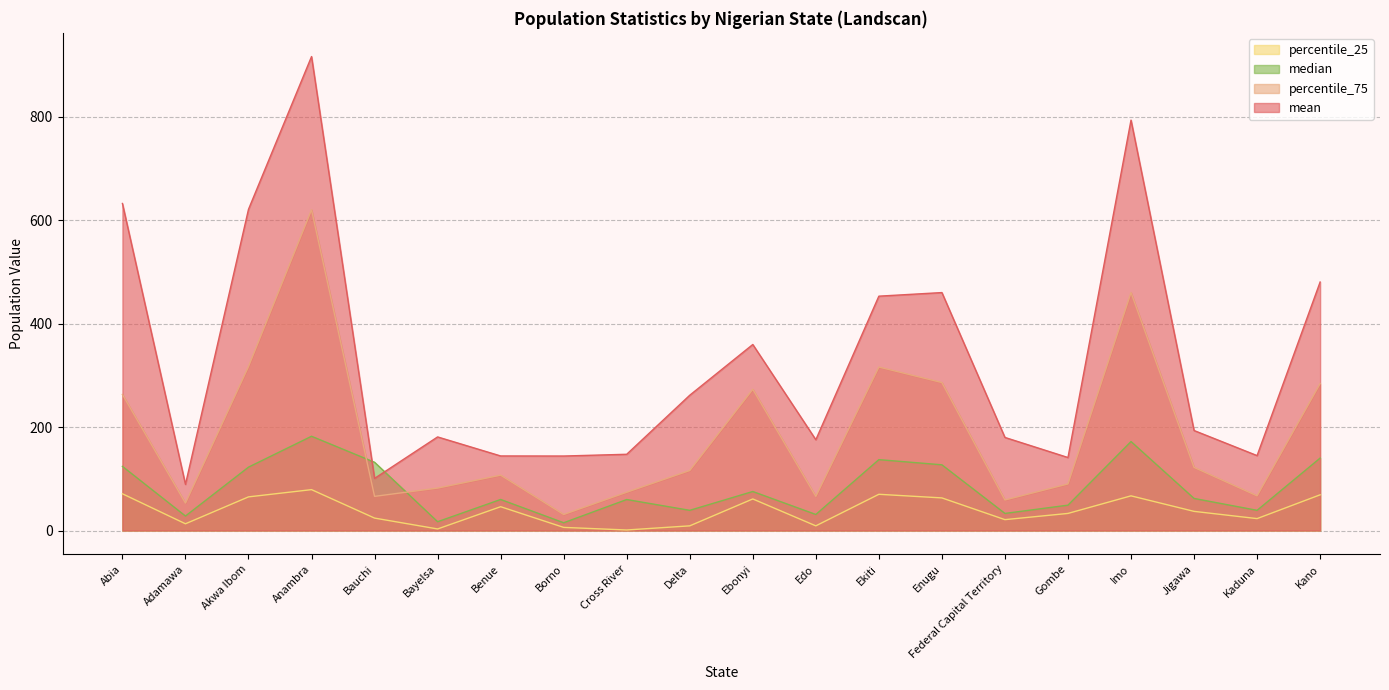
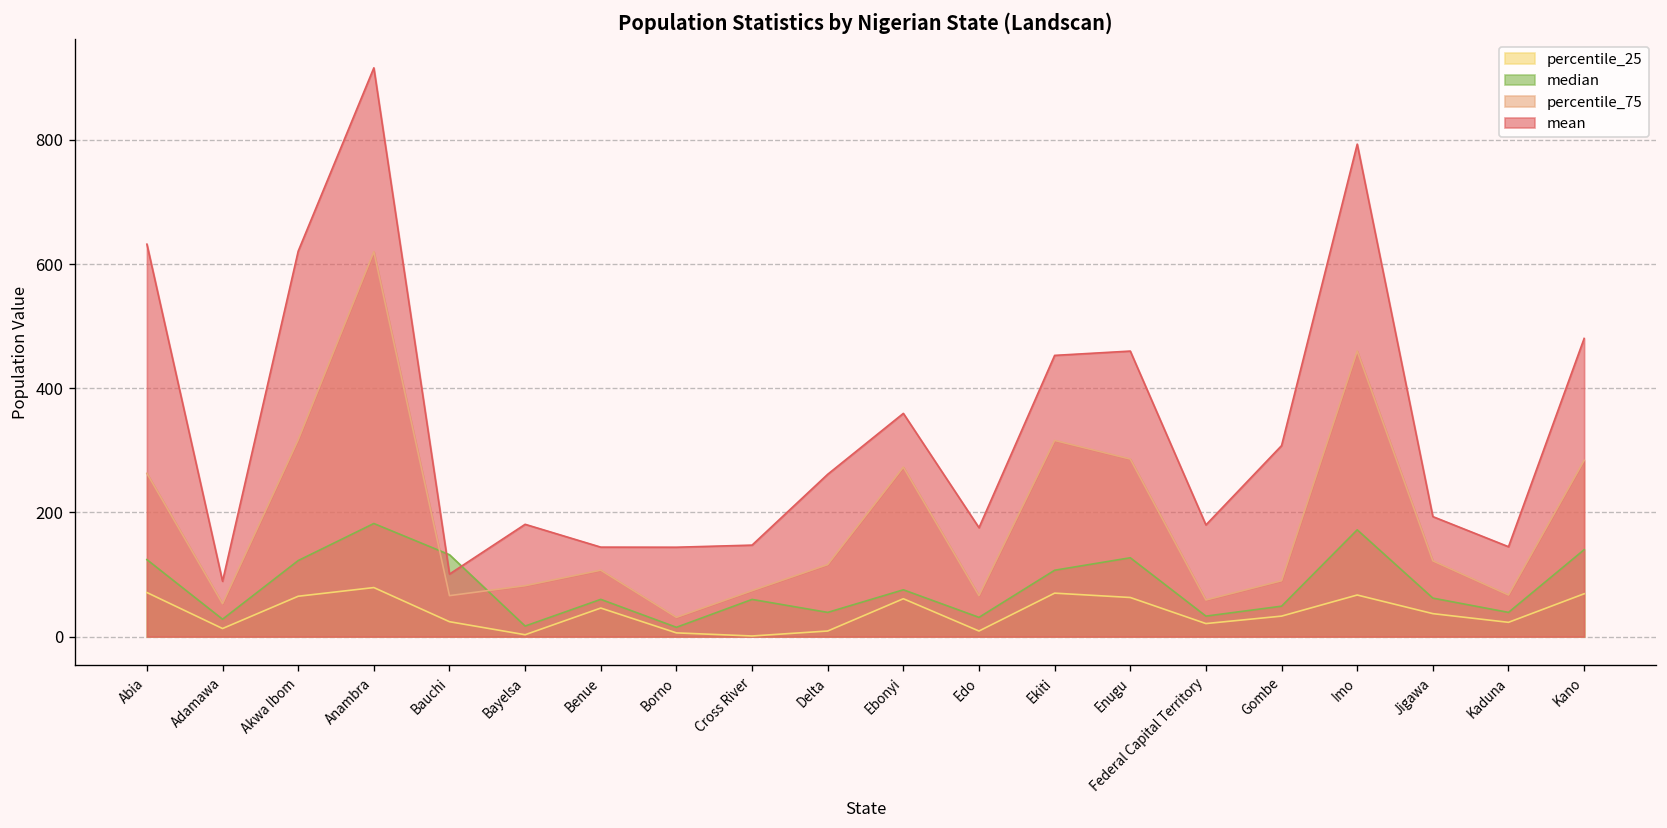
median, Ekiti: 140 -> 110
mean, Gombe: 140 -> 310
